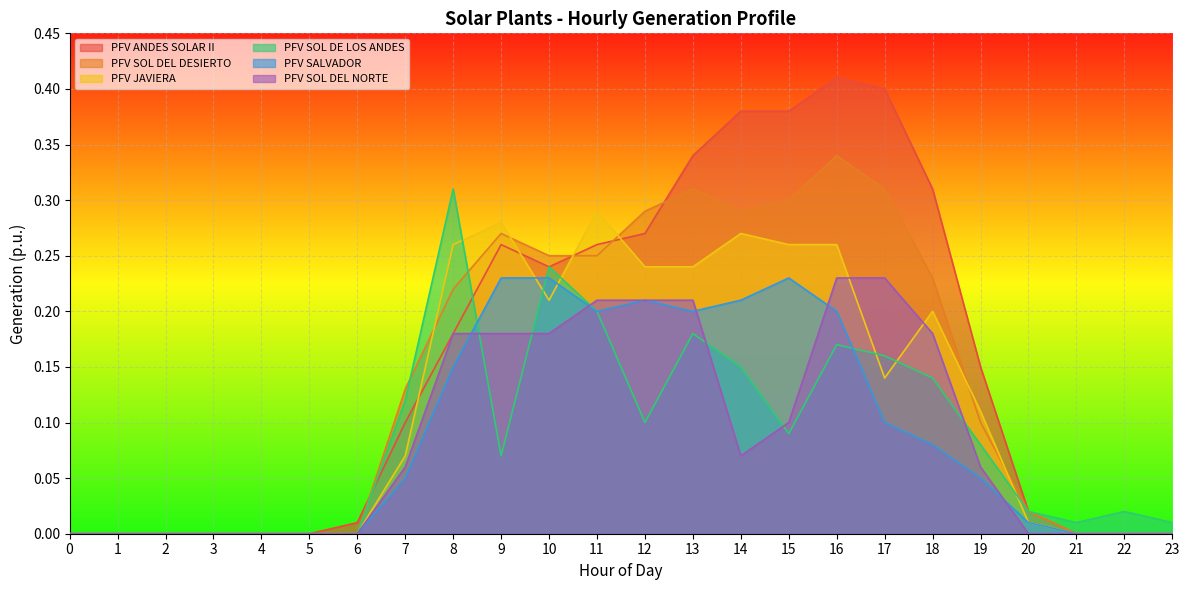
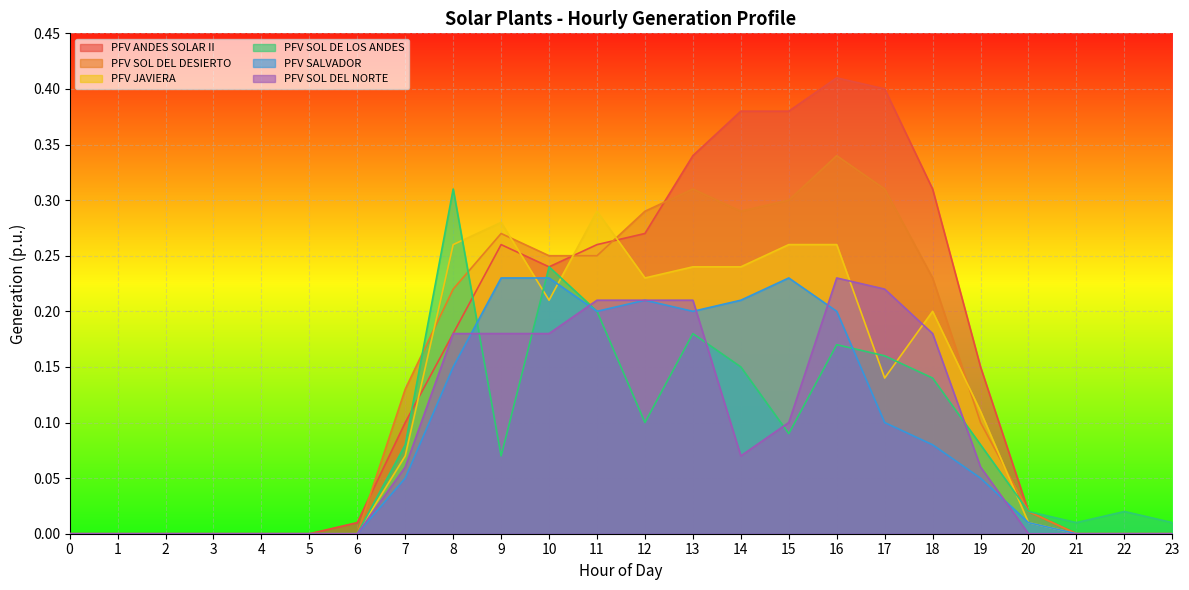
PFV SOL DE LOS ANDES, 7: 0.12 -> 0.08
PFV JAVIERA, 12: 0.24 -> 0.23
PFV JAVIERA, 14: 0.27 -> 0.24
PFV SOL DEL NORTE, 17: 0.23 -> 0.22
